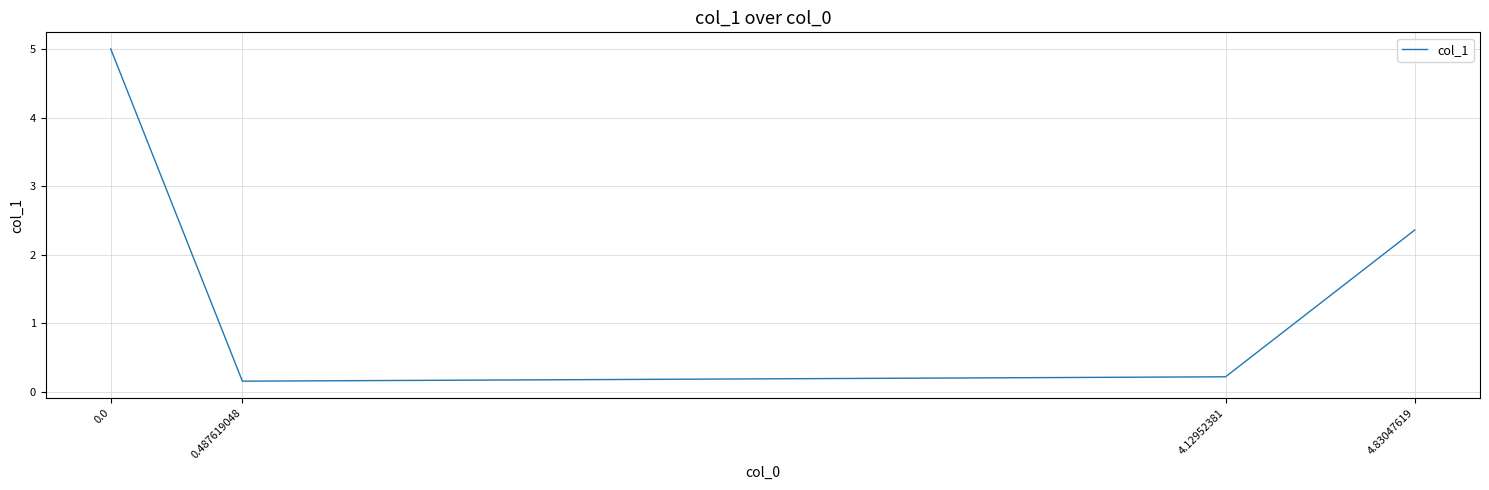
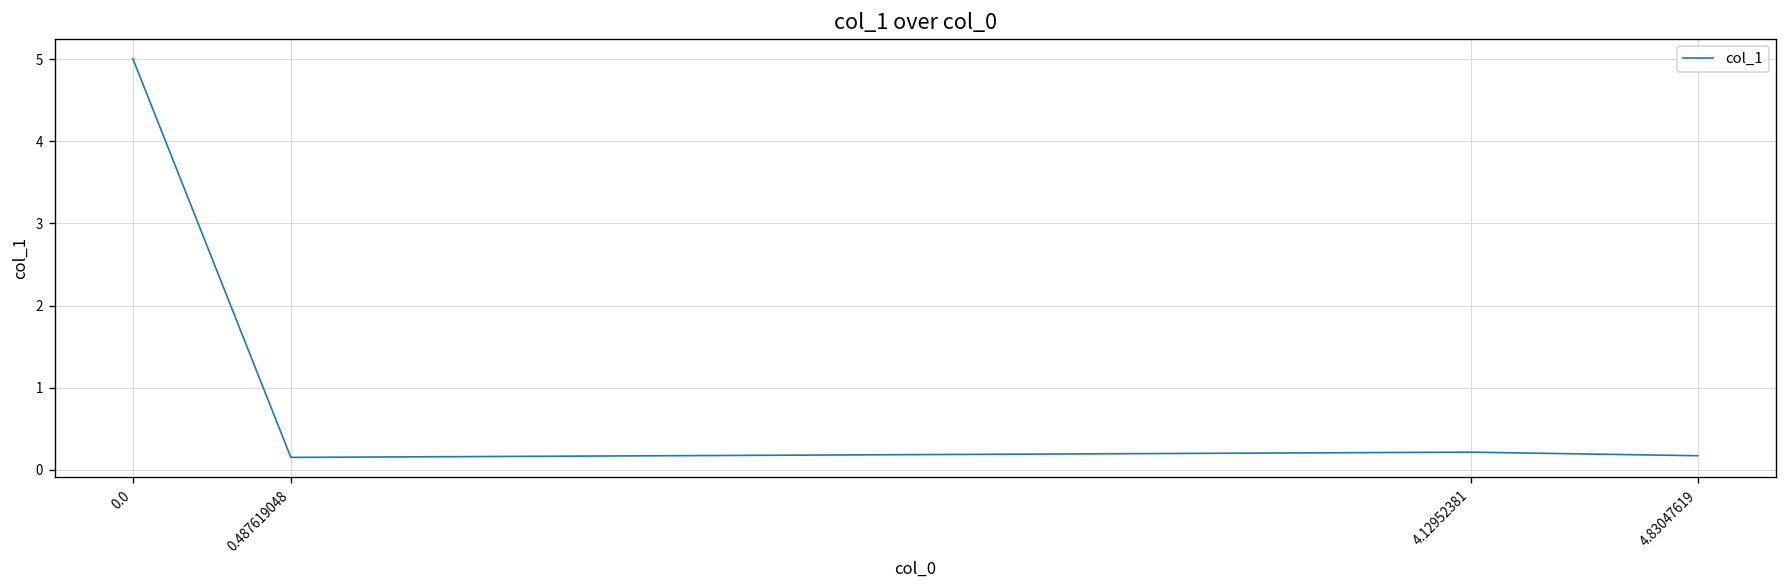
4.83047619: 2.4 -> 0.2
